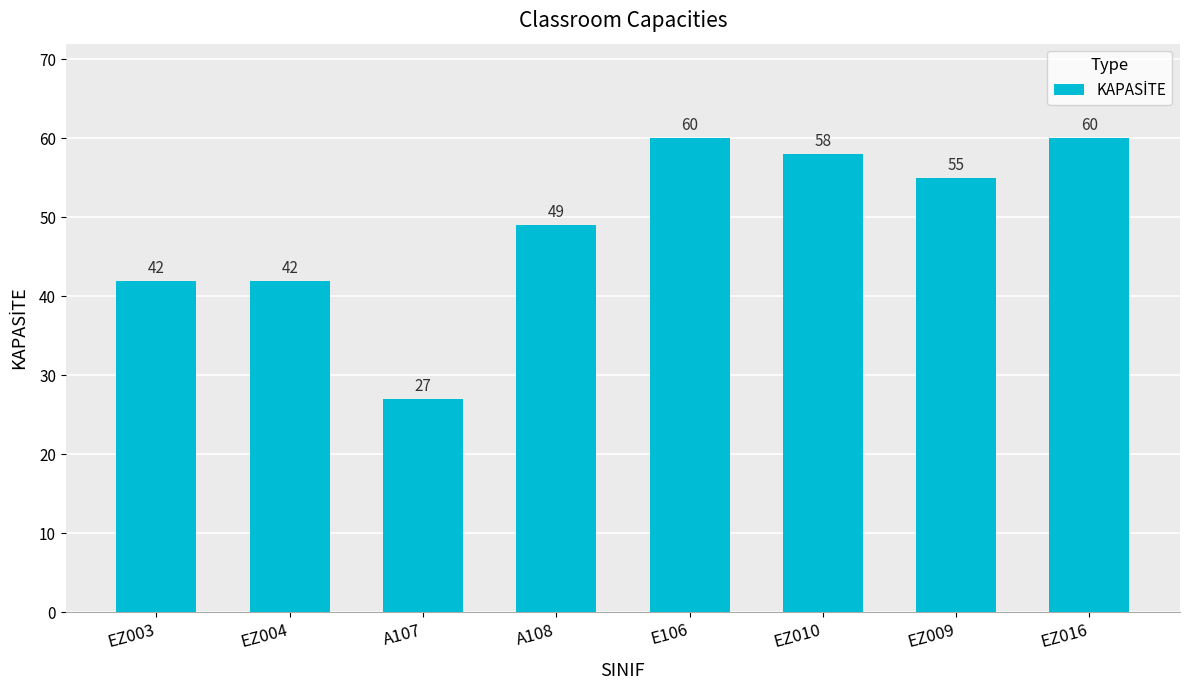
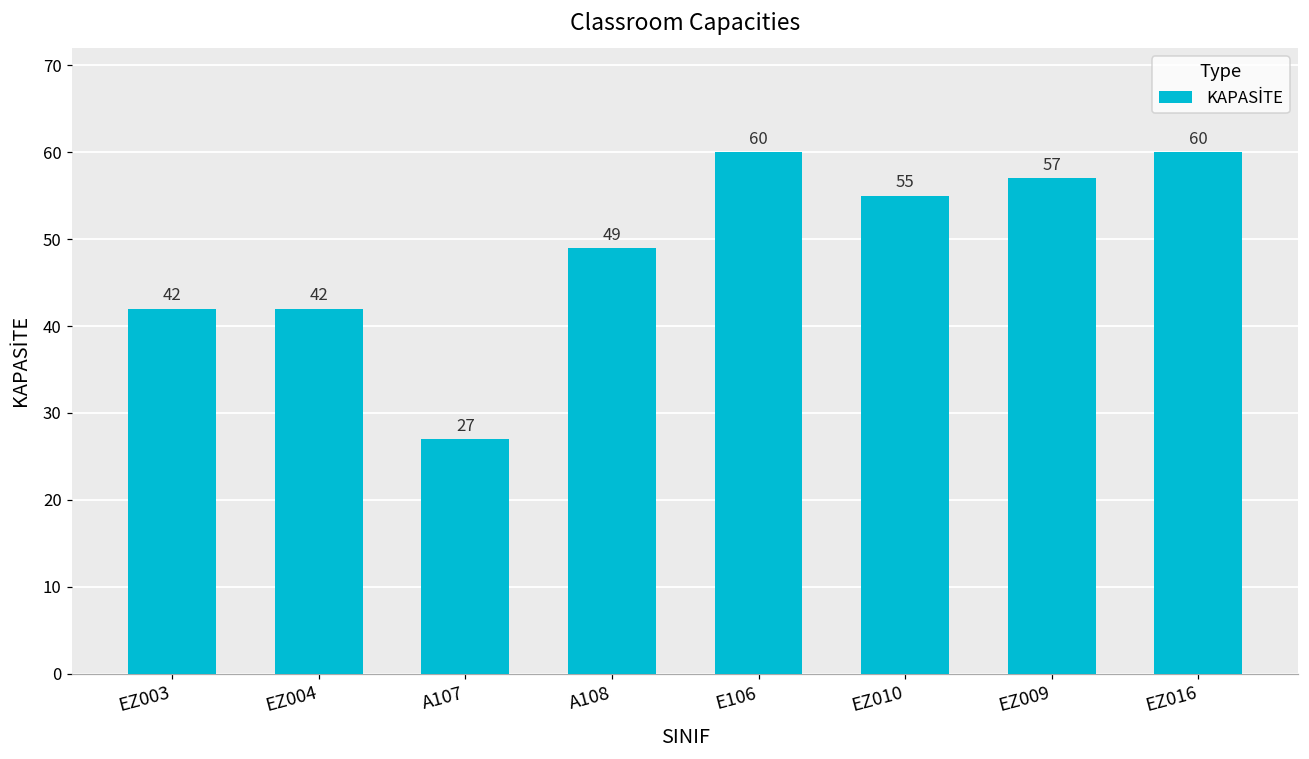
EZ010: 58 -> 55
EZ009: 55 -> 57
